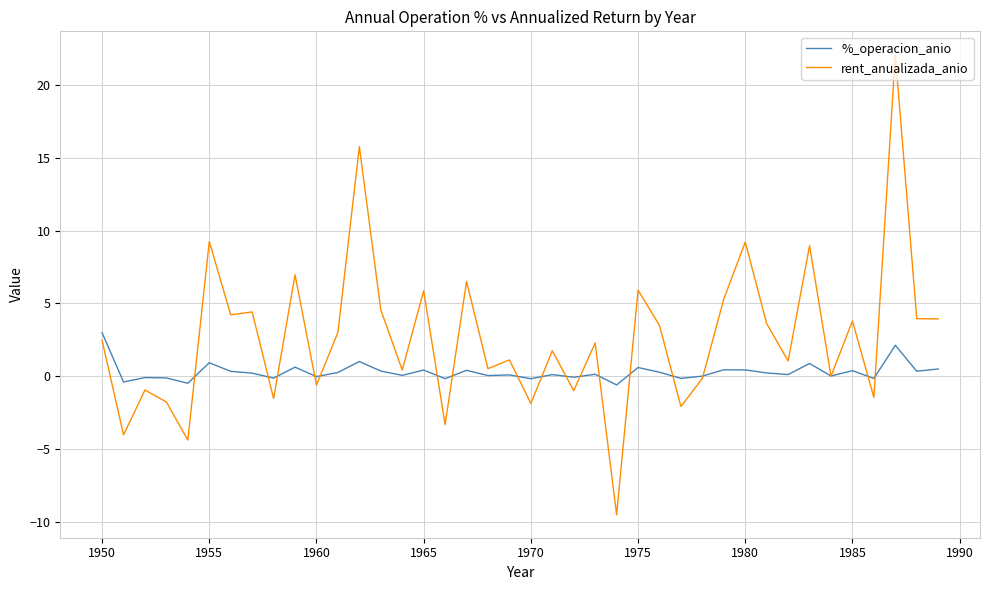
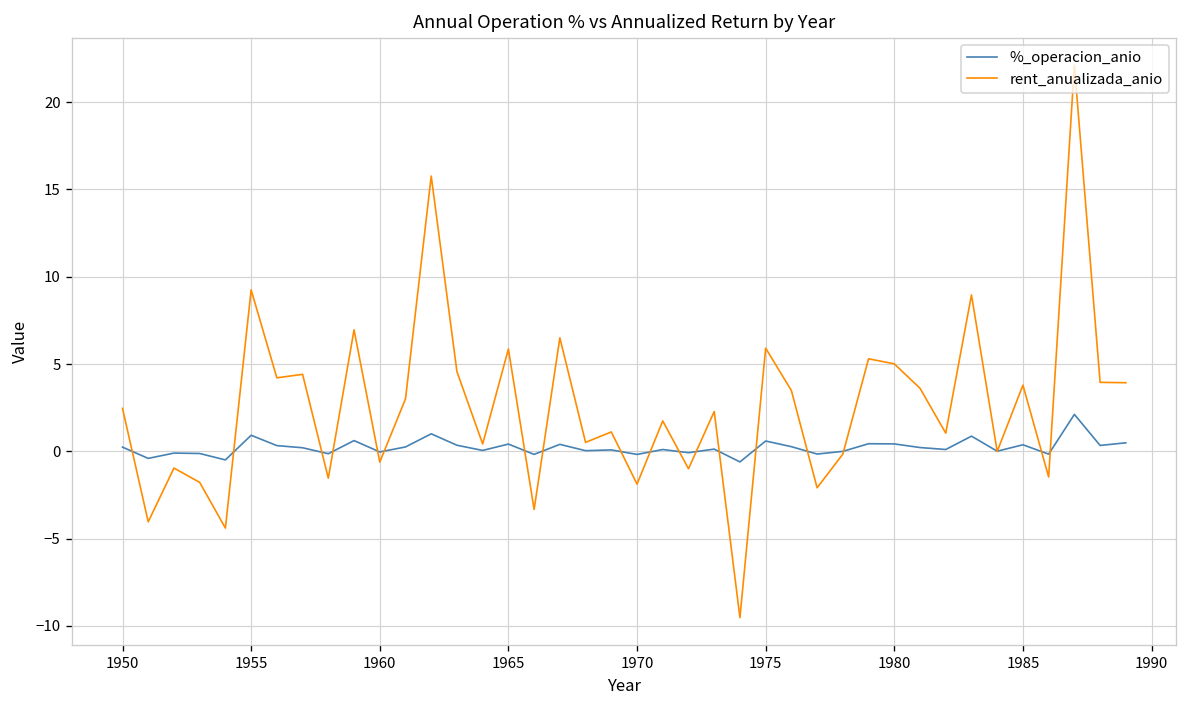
%_operacion_anio, 1950: 3.0 -> 0.2
rent_anualizada_anio, 1980: 9.2 -> 5.0
